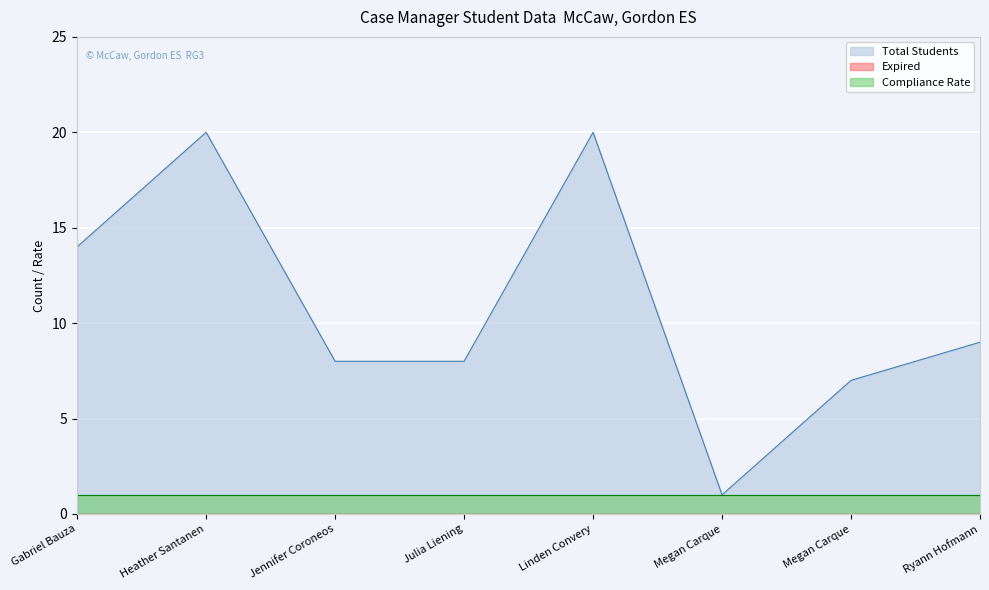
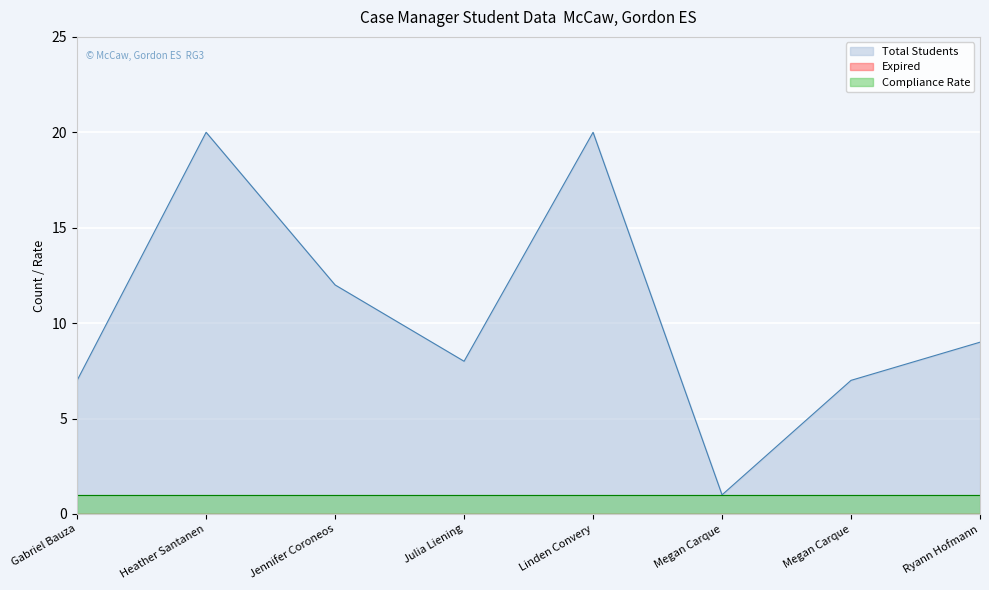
Total Students, Gabriel Bauza: 14 -> 7
Total Students, Jennifer Coroneos: 8 -> 12
